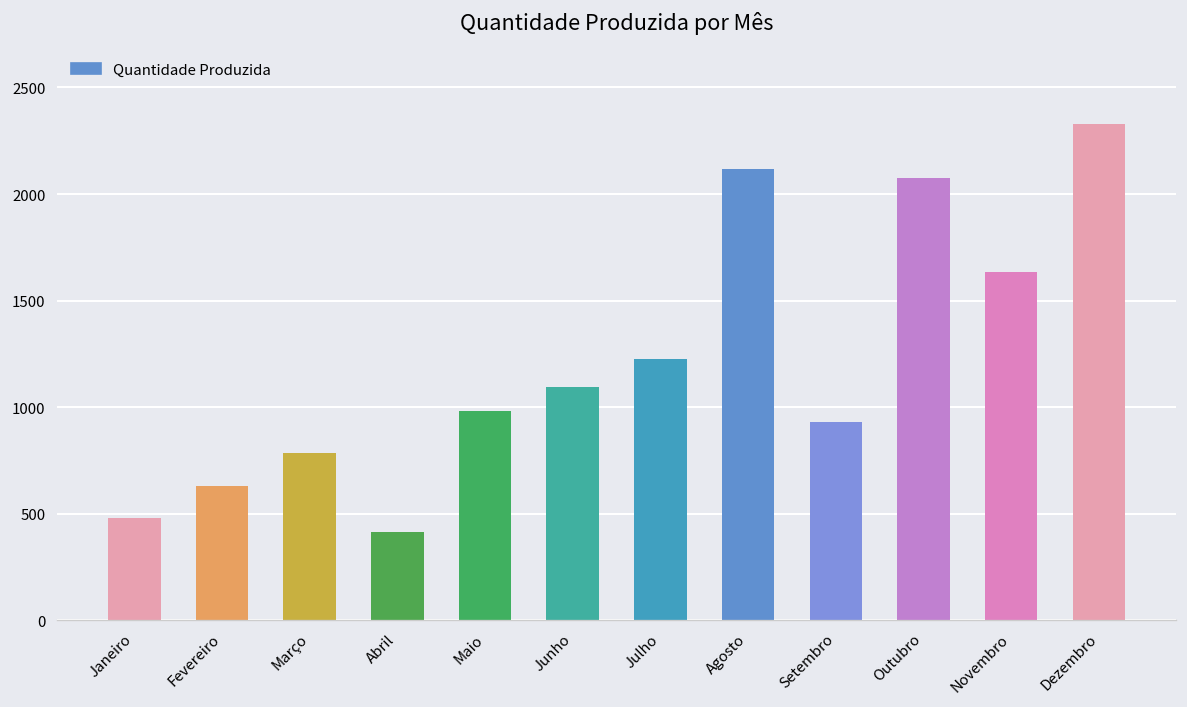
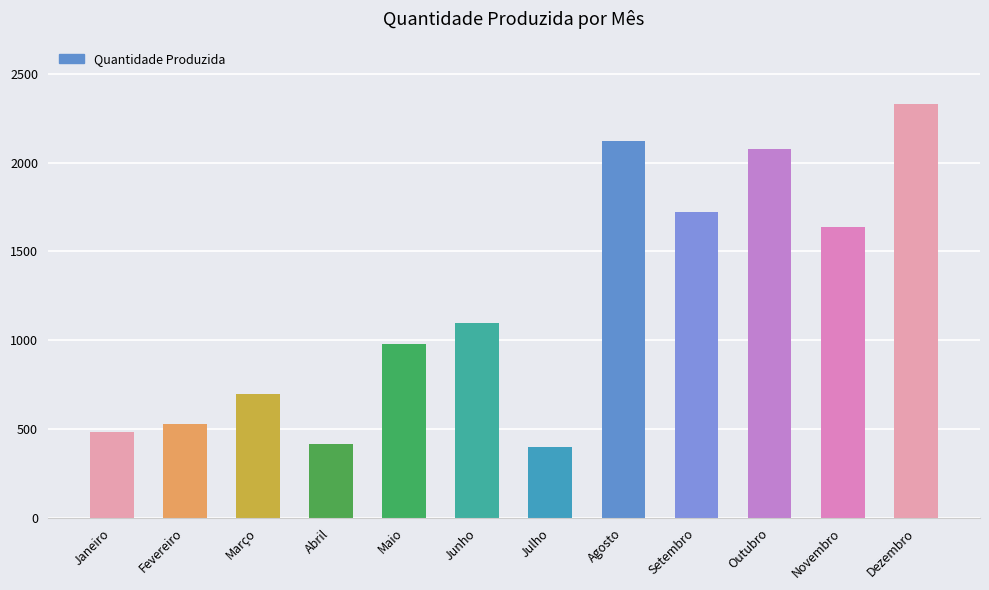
Fevereiro: 630 -> 530
Março: 780 -> 690
Julho: 1230 -> 400
Setembro: 930 -> 1720
